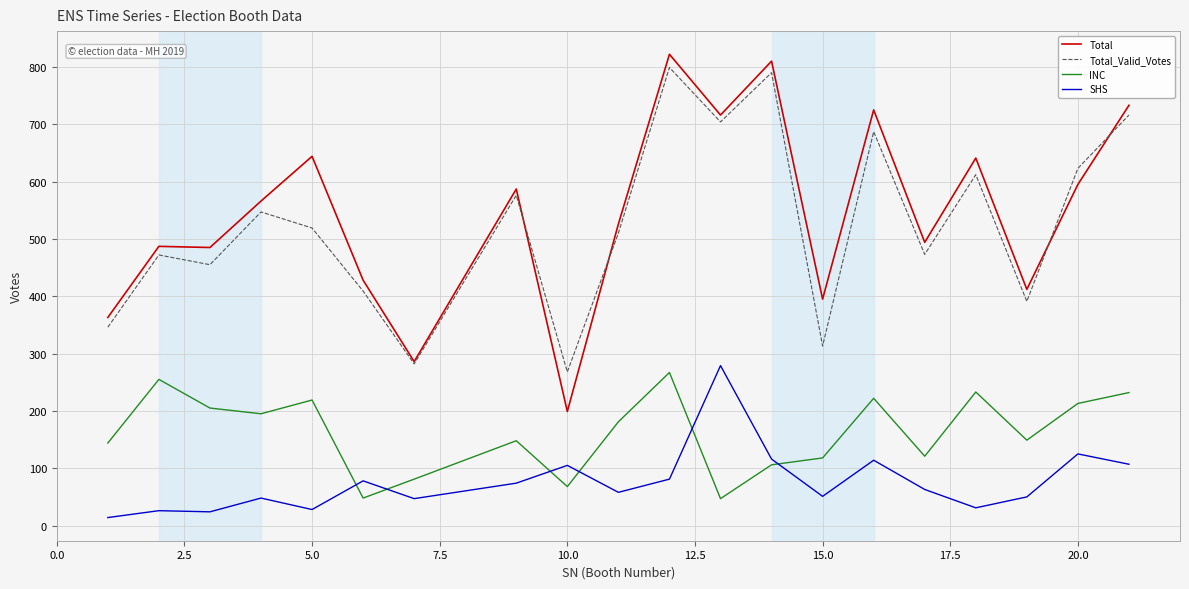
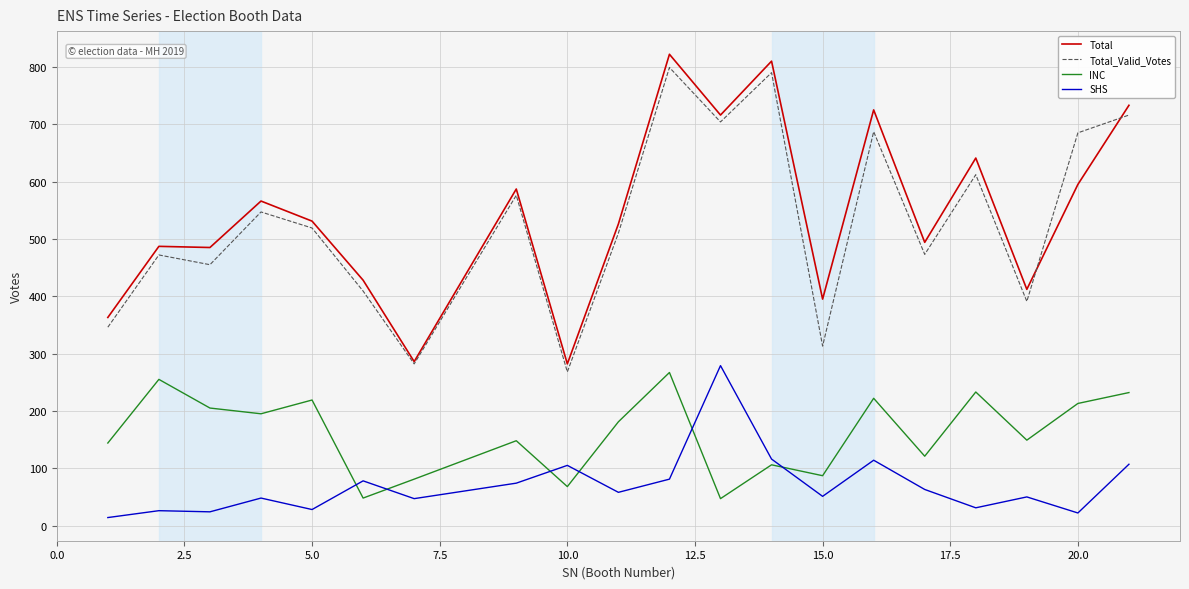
Total, 5.0: 640 -> 530
Total, 10.0: 200 -> 280
INC, 15.0: 120 -> 90
Total_Valid_Votes, 20.0: 620 -> 690
SHS, 20.0: 130 -> 20
